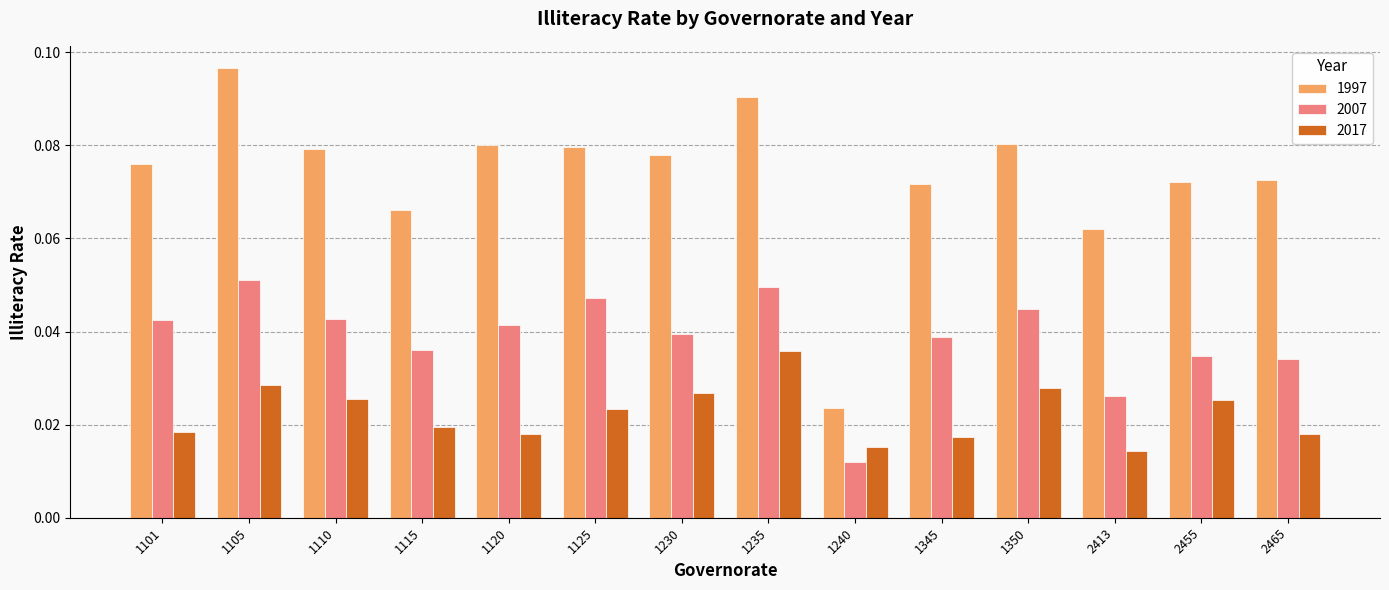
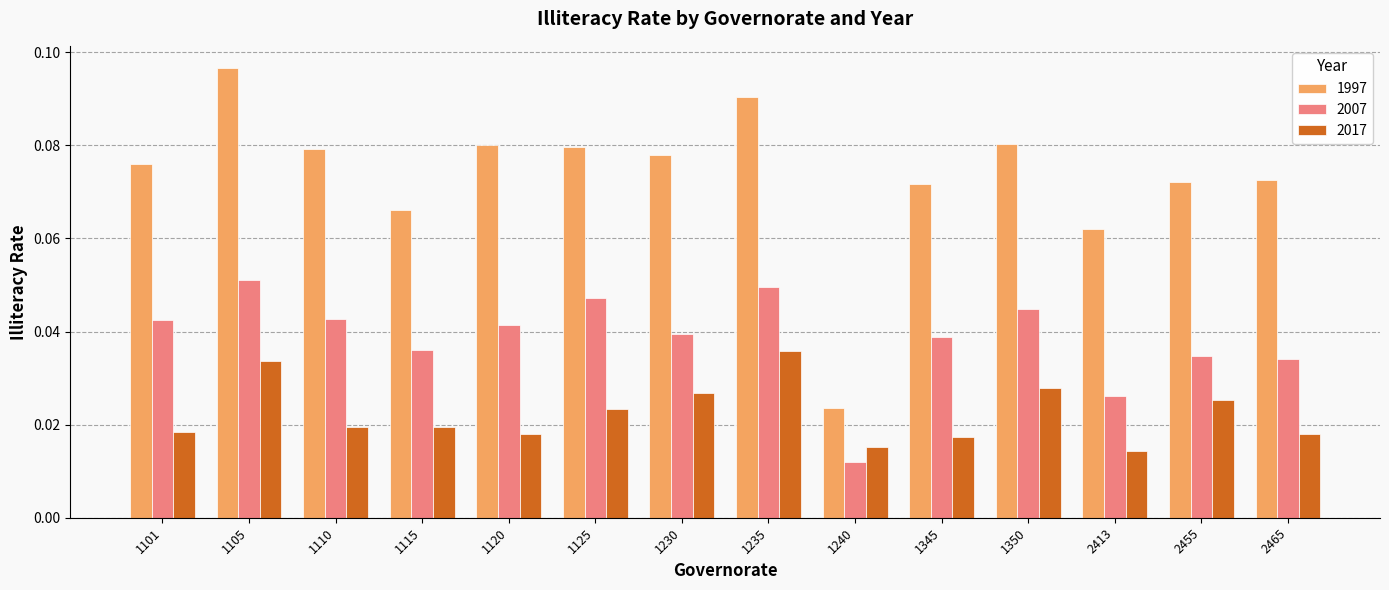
2017, 1105: 0.029 -> 0.034
2017, 1110: 0.025 -> 0.019
